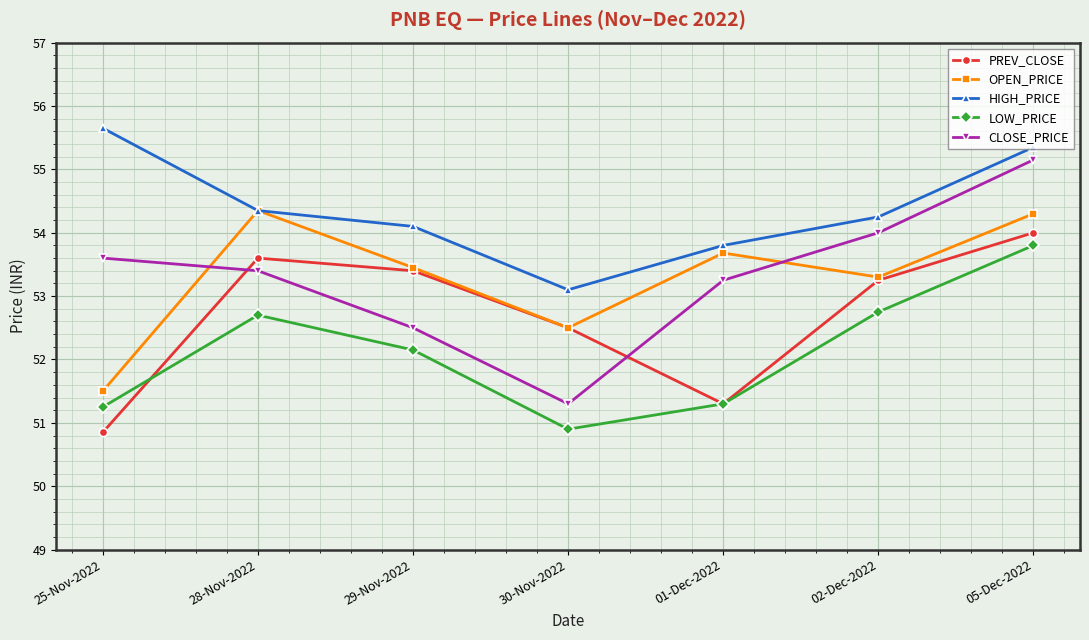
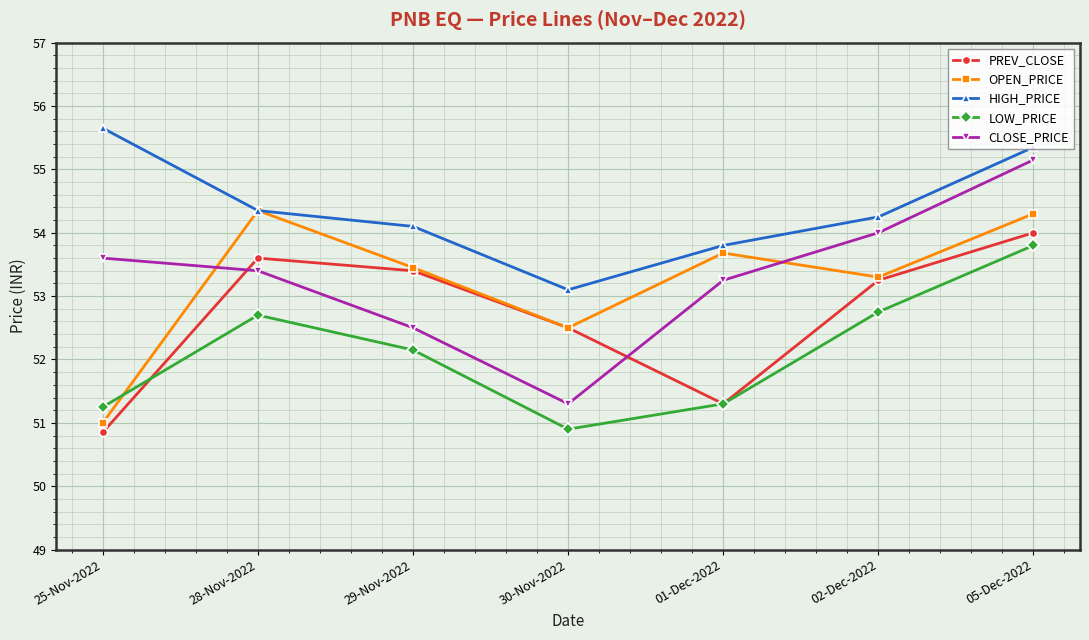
OPEN_PRICE, 25-Nov-2022: 51.5 -> 51.0
